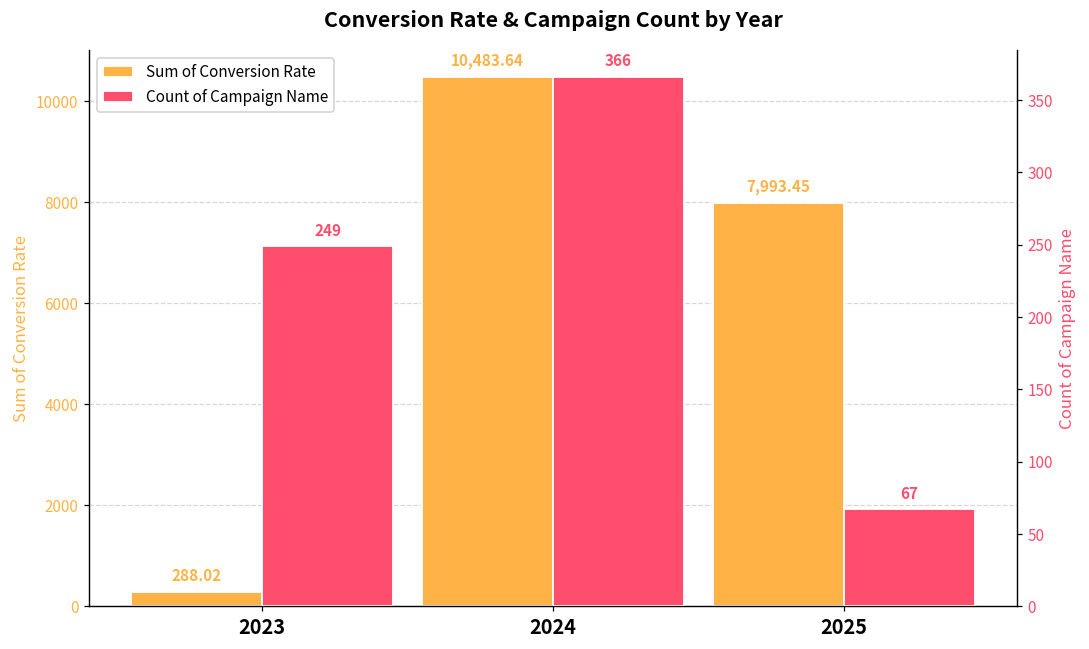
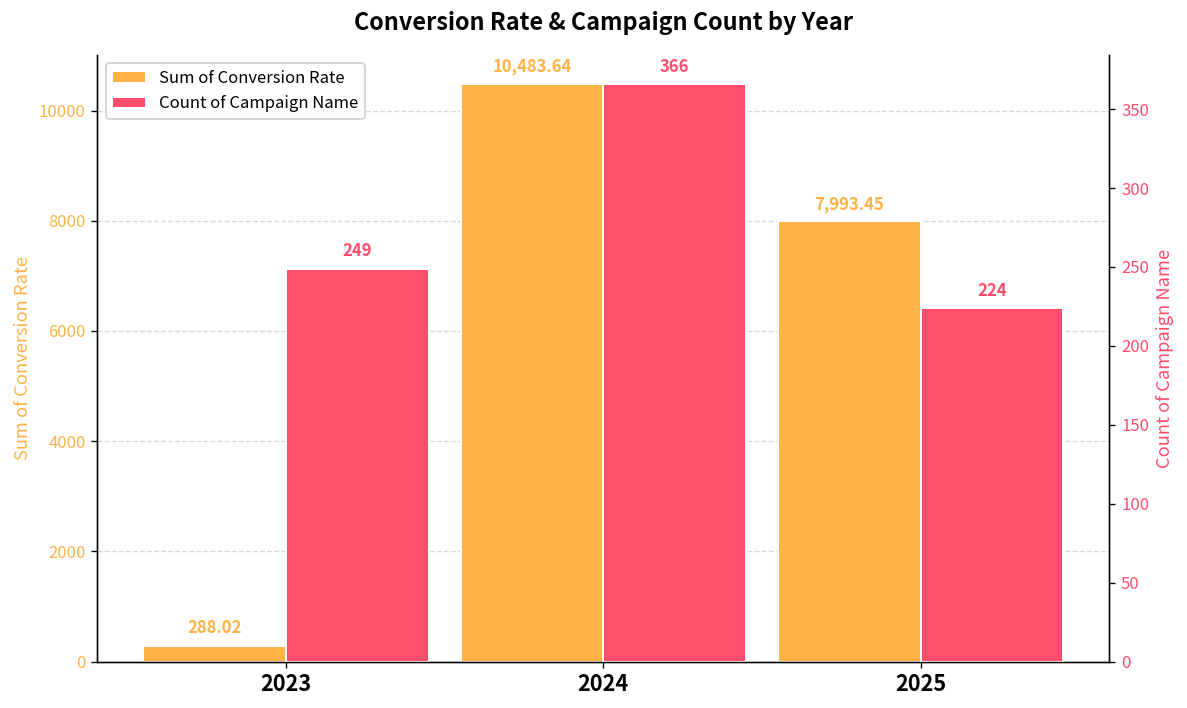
Count of Campaign Name, 2025: 67 -> 224
